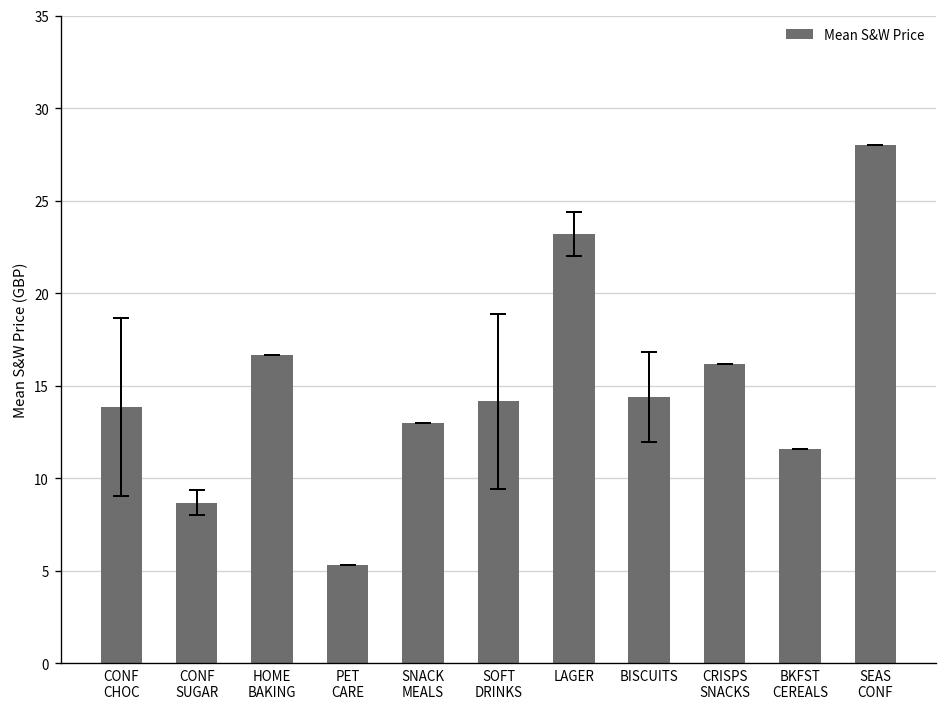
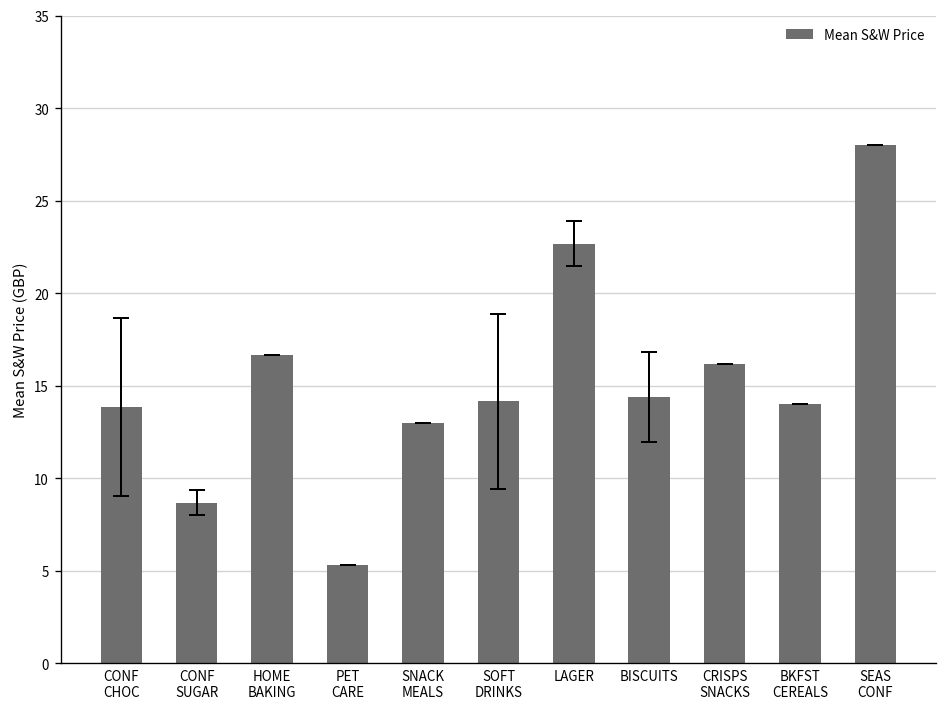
Mean S&W Price, LAGER: 23.2 -> 22.7
Mean S&W Price, BKFST CEREALS: 11.6 -> 14.0
